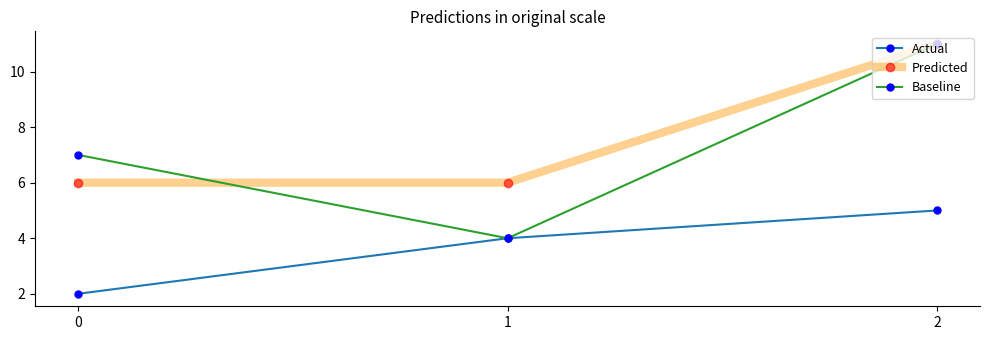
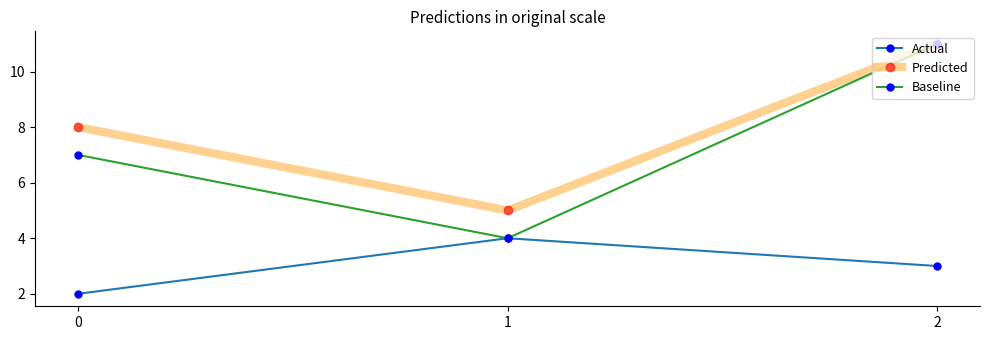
Predicted, 0: 6 -> 8
Predicted, 1: 6 -> 5
Actual, 2: 5 -> 3
